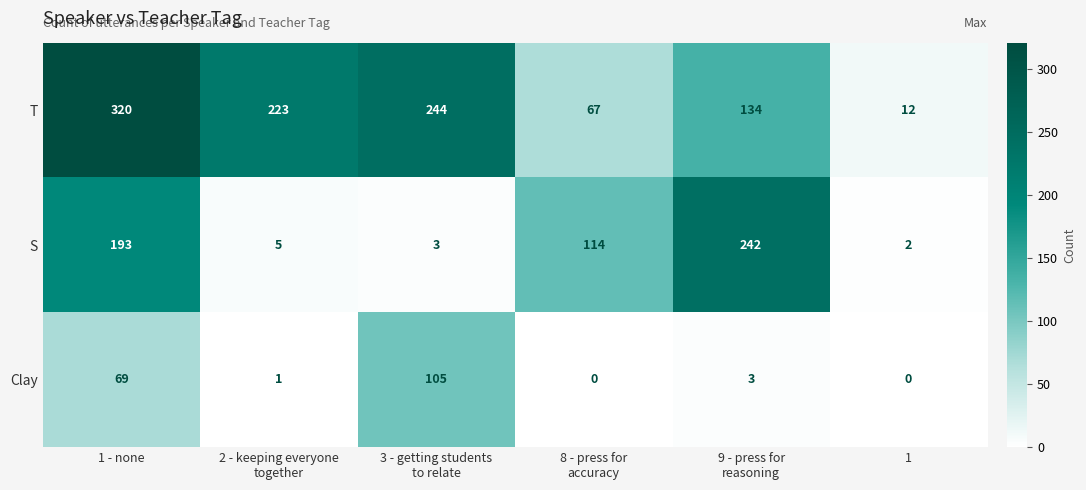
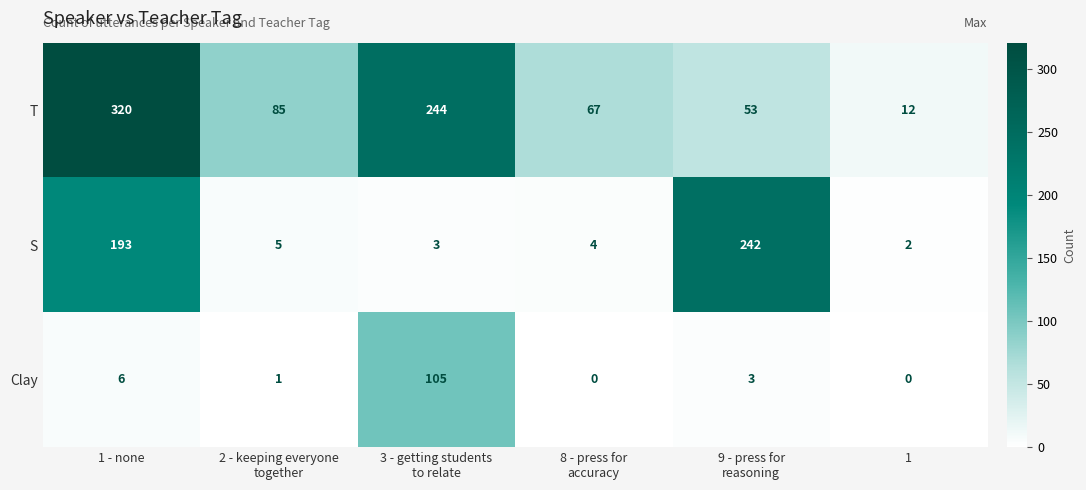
T, 2 - keeping everyone together: 223 -> 85
T, 9 - press for reasoning: 134 -> 53
S, 8 - press for accuracy: 114 -> 4
Clay, 1 - none: 69 -> 6
